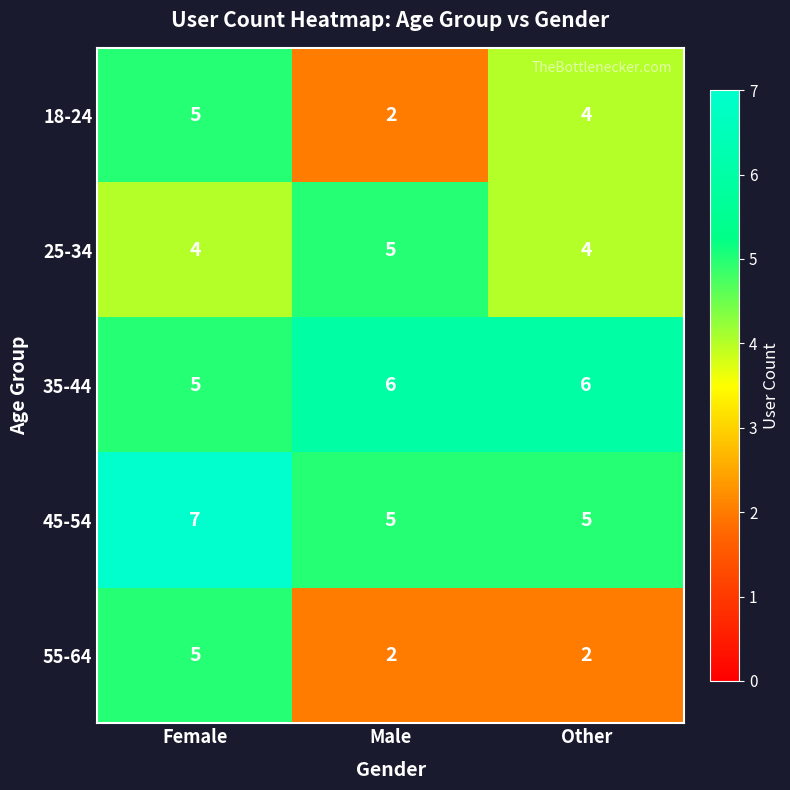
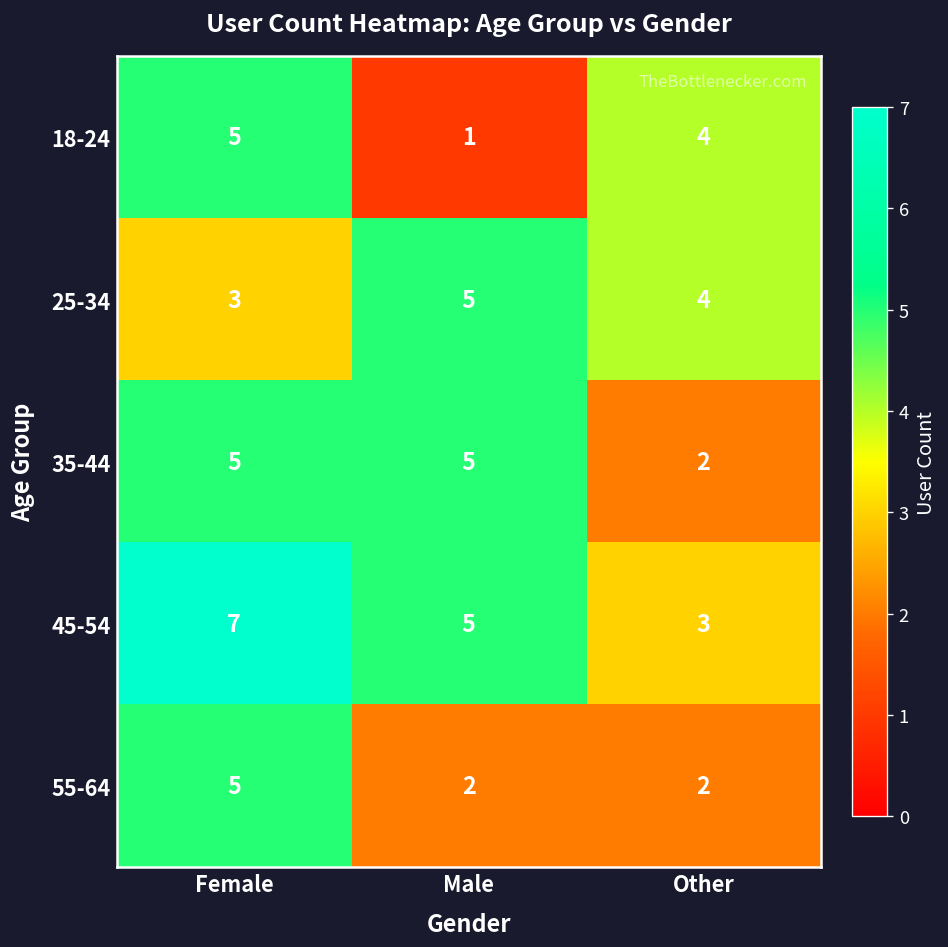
18-24, Male: 2 -> 1
25-34, Female: 4 -> 3
35-44, Male: 6 -> 5
35-44, Other: 6 -> 2
45-54, Other: 5 -> 3
